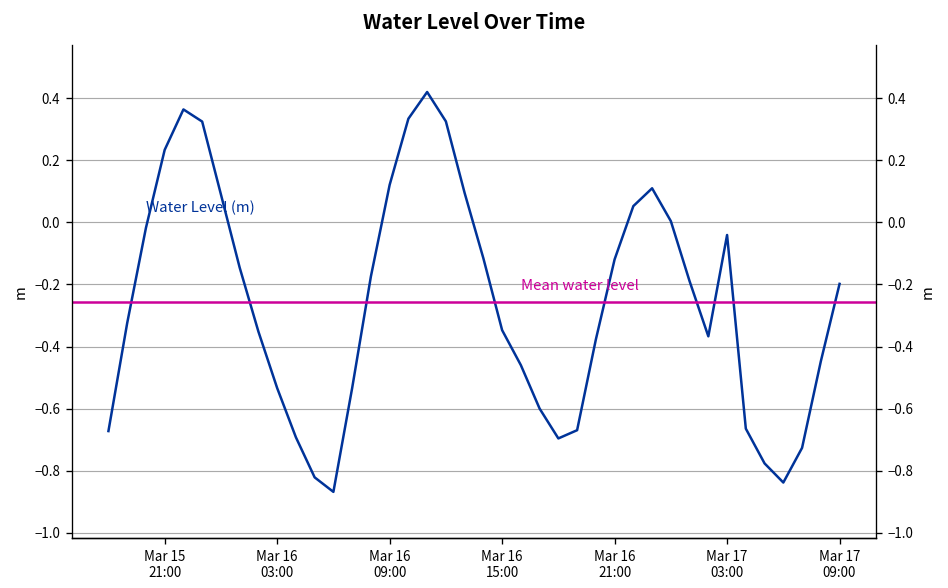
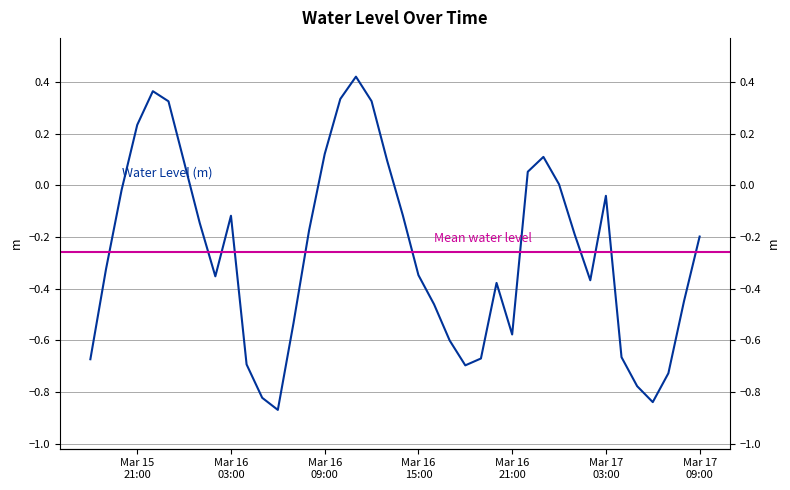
Mar 16 03:00: -0.53 -> -0.12
Mar 16 21:00: -0.12 -> -0.58
